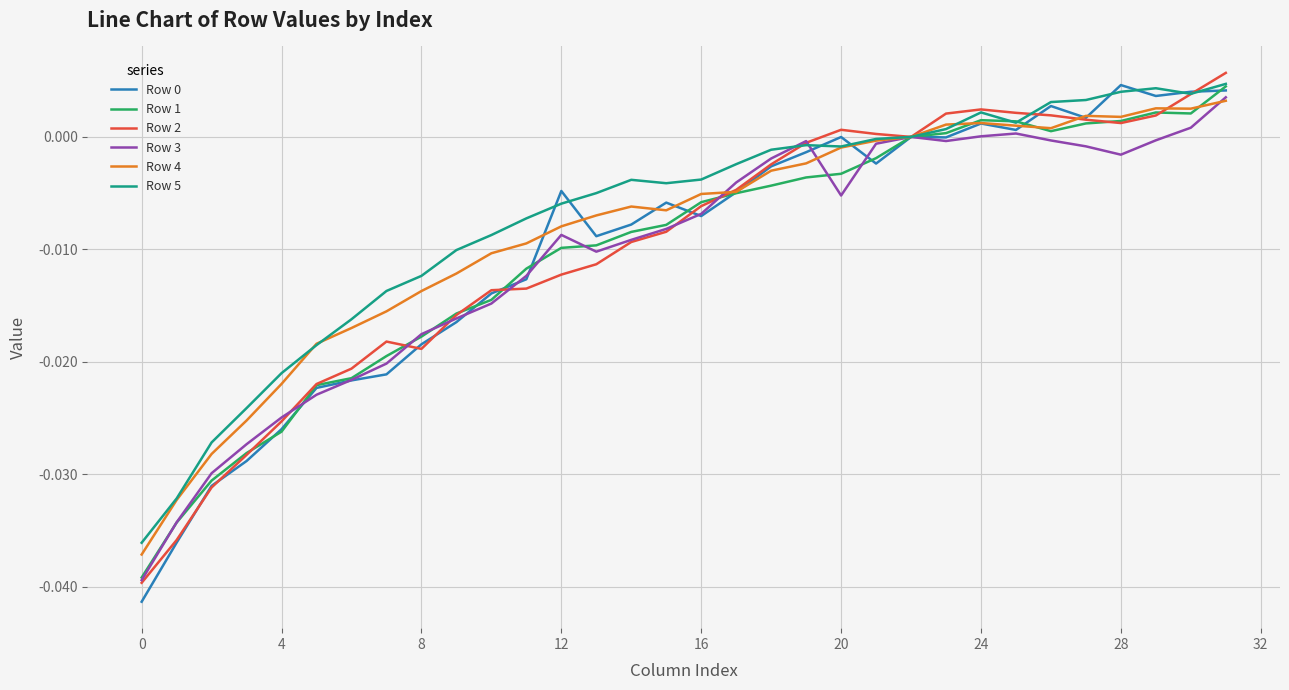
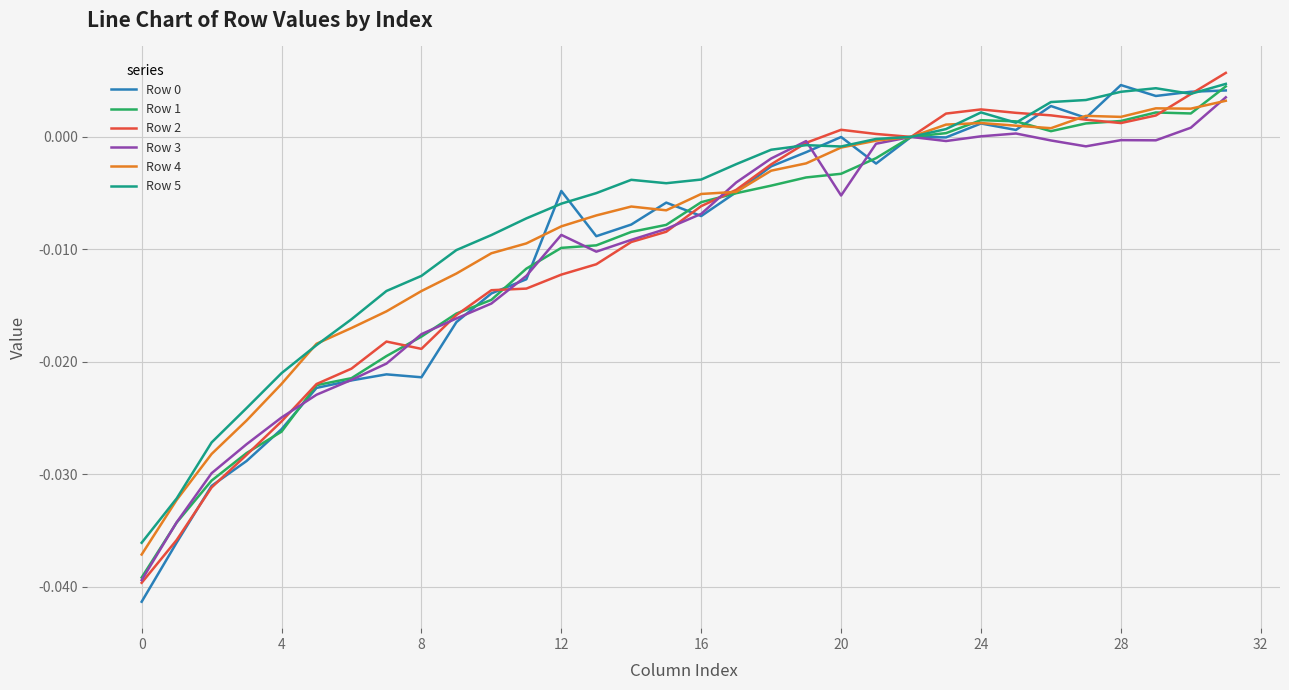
Row 0, 8: -0.0184 -> -0.0214
Row 3, 28: -0.0016 -> -0.0003
